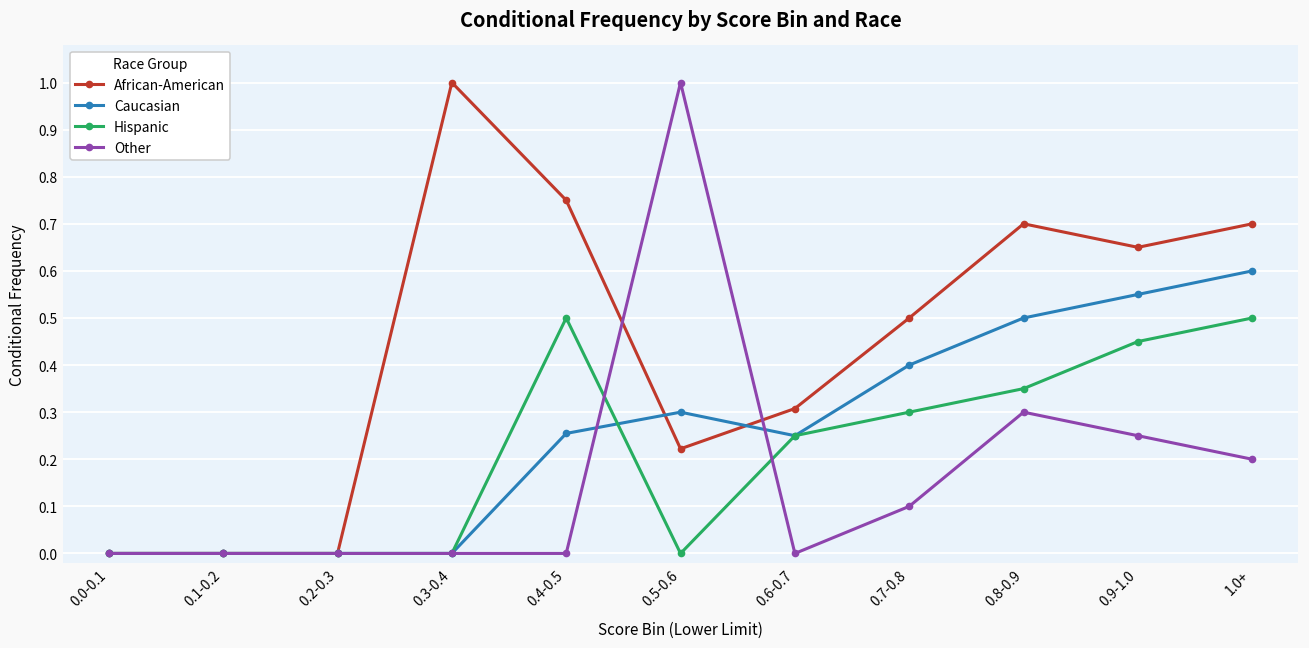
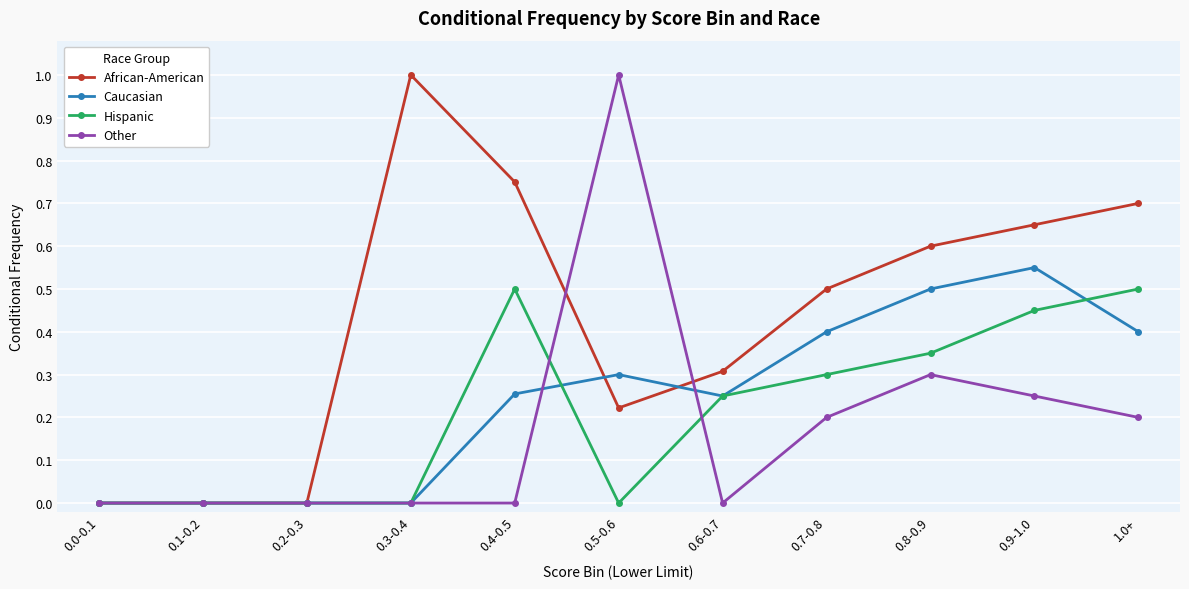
Other, 0.7-0.8: 0.1 -> 0.2
African-American, 0.8-0.9: 0.7 -> 0.6
Caucasian, 1.0+: 0.6 -> 0.4
